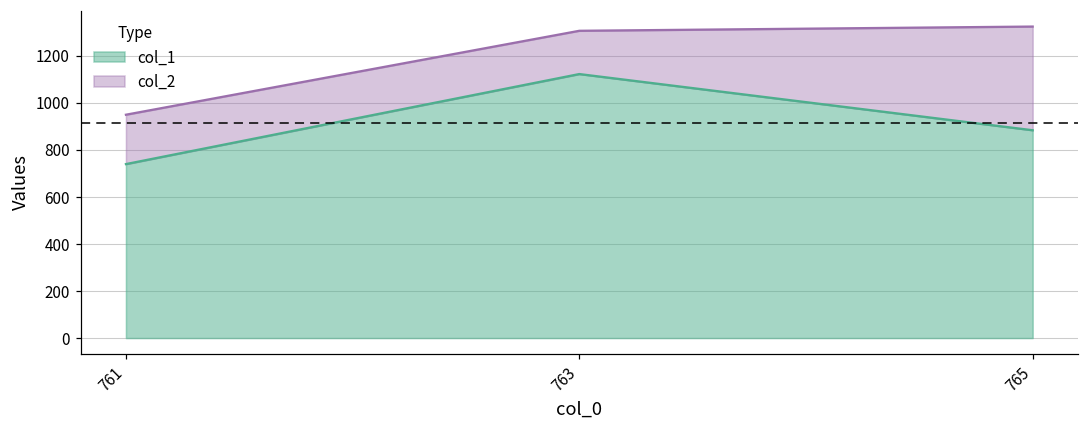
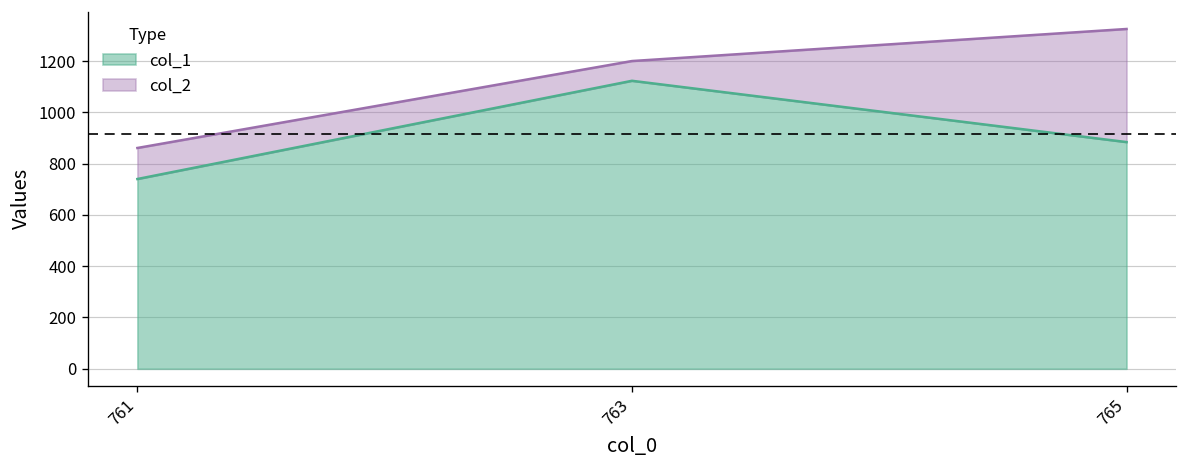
col_2, 761: 950 -> 860
col_2, 763: 1310 -> 1200
